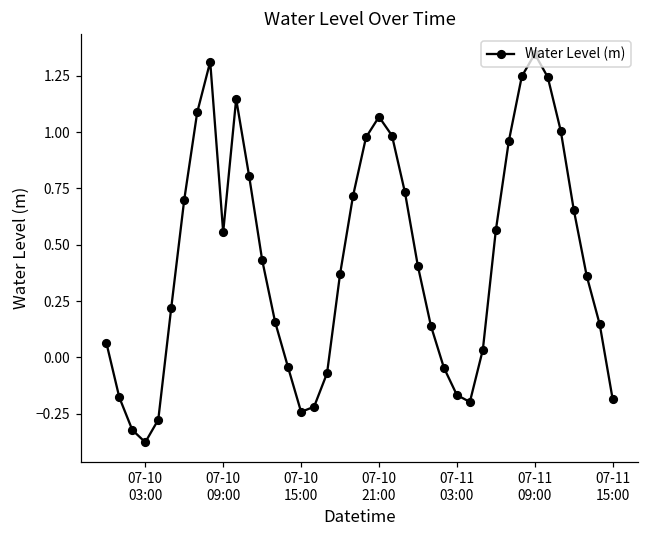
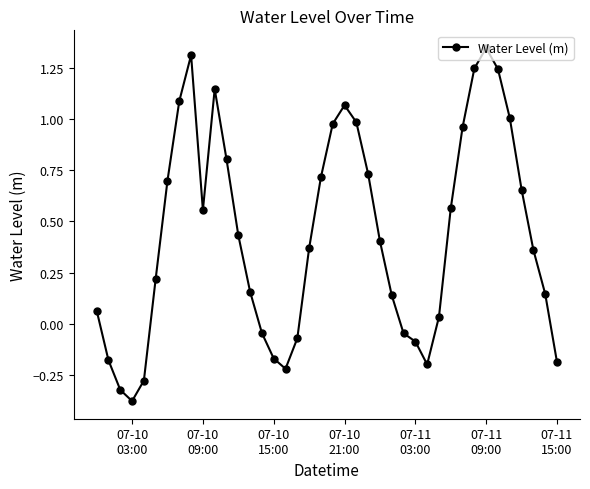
07-10 15:00: -0.24 -> -0.17
07-11 03:00: -0.17 -> -0.09
